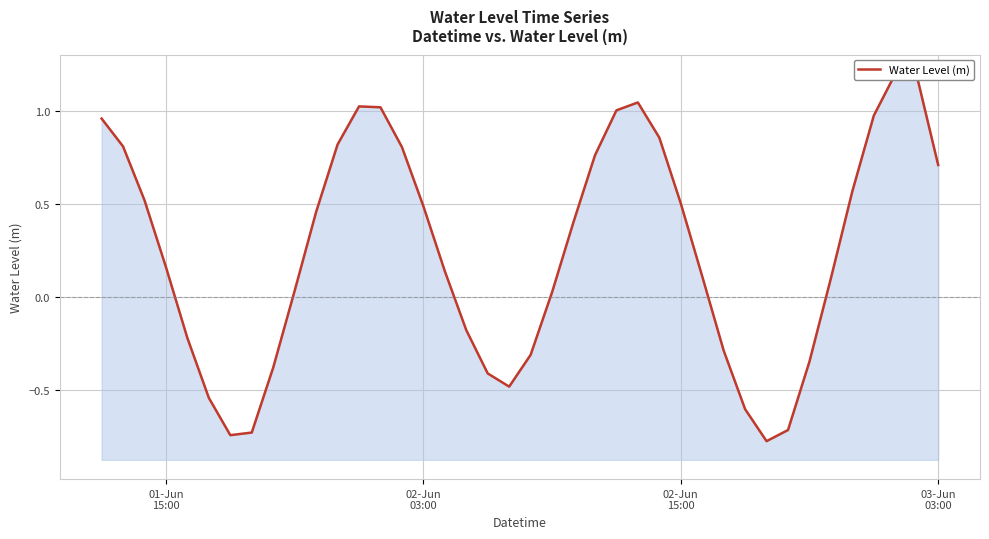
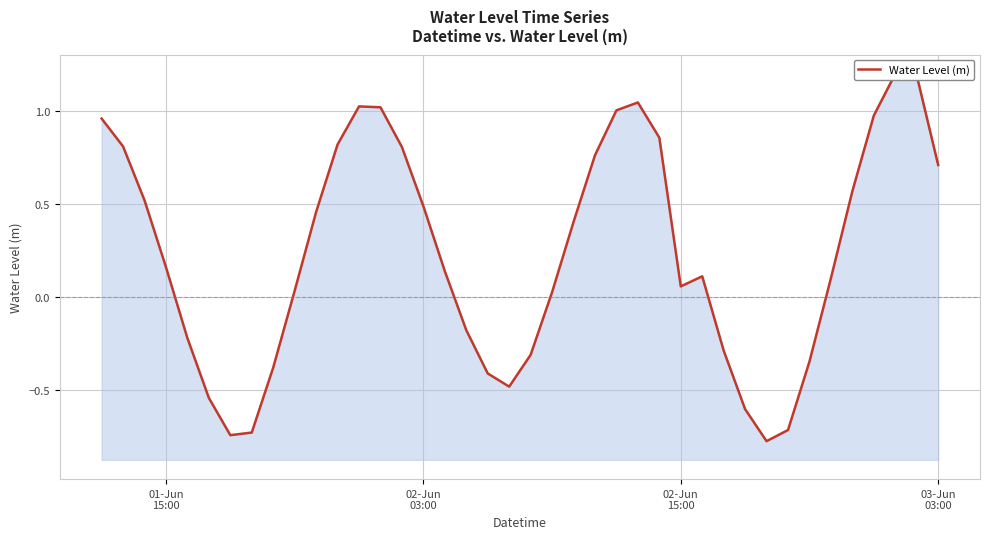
02-Jun 15:00: 0.50 -> 0.06
